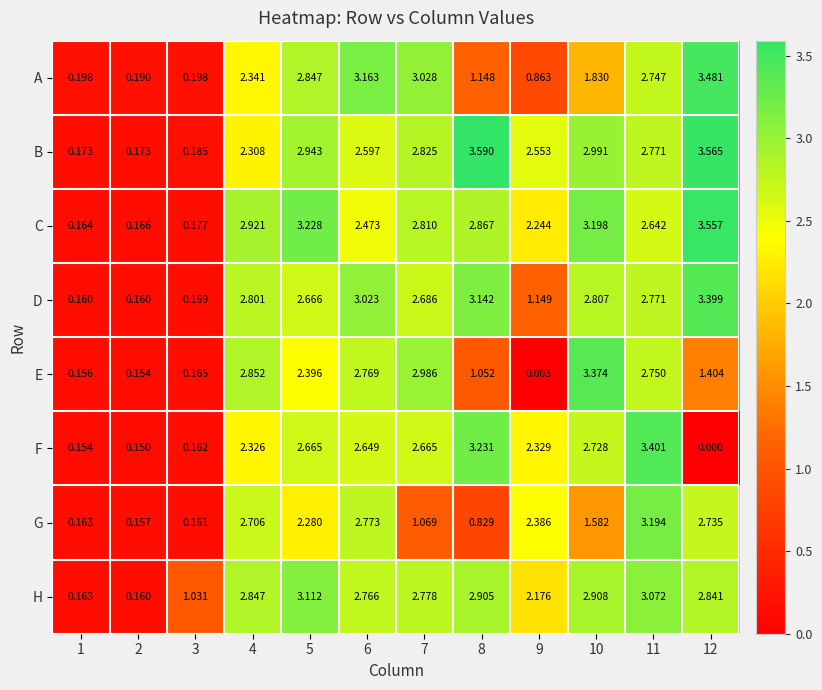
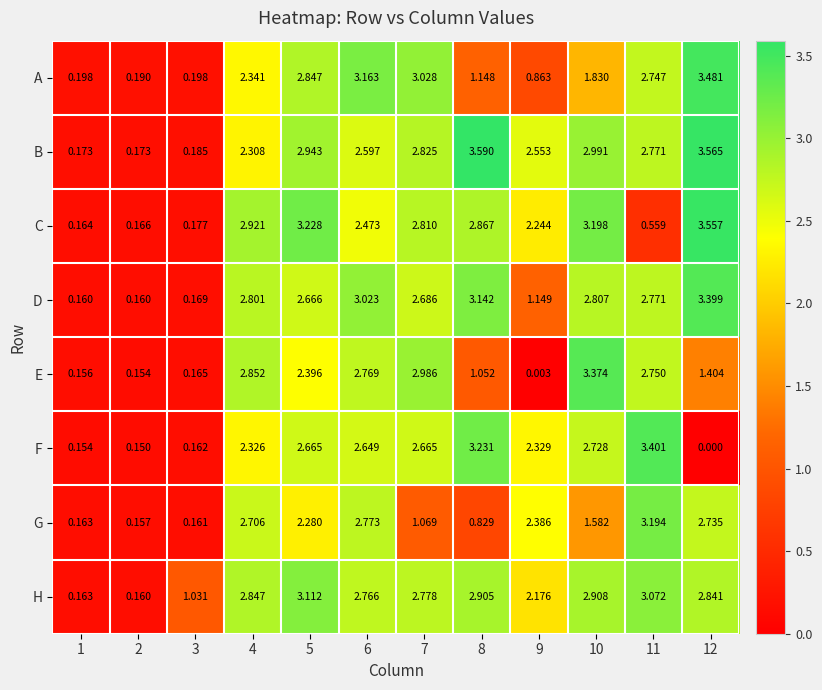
C, 11: 2.642 -> 0.559
